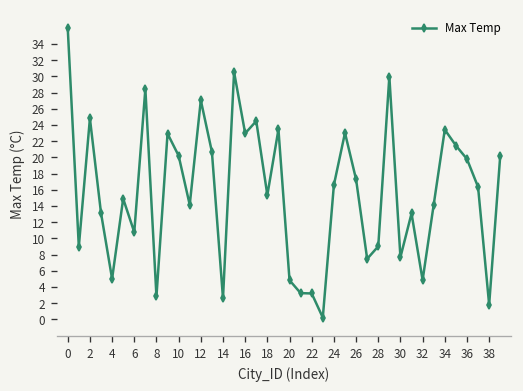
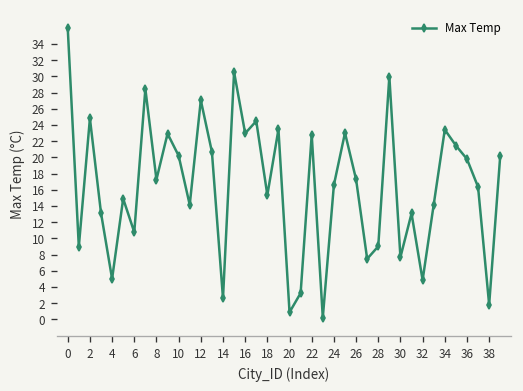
8: 3 -> 17
20: 5 -> 1
22: 3 -> 23
